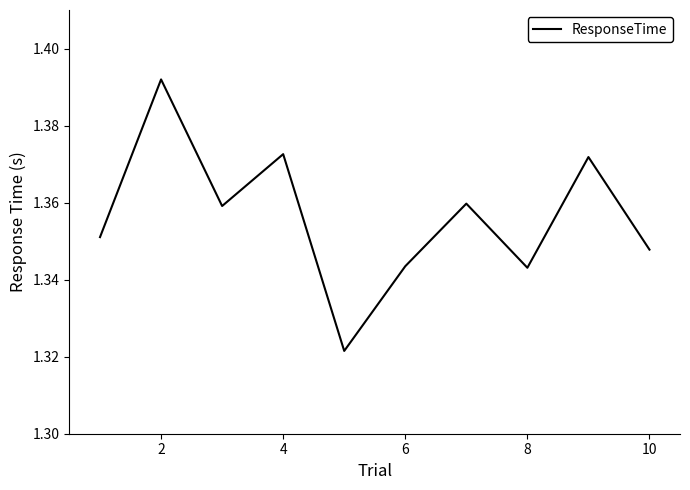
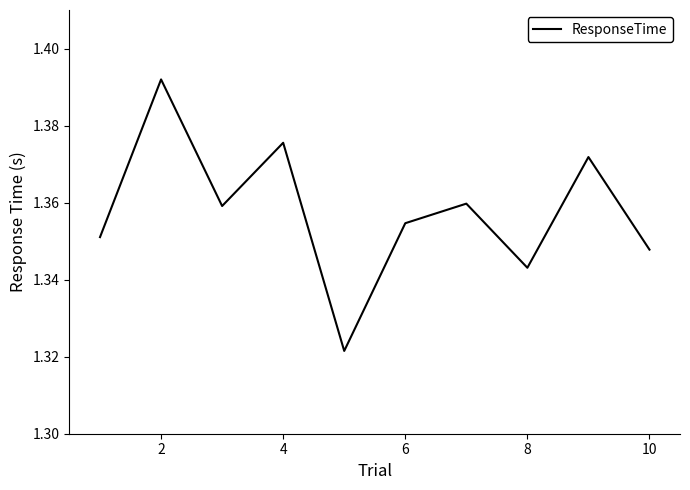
4: 1.373 -> 1.376
6: 1.343 -> 1.355
